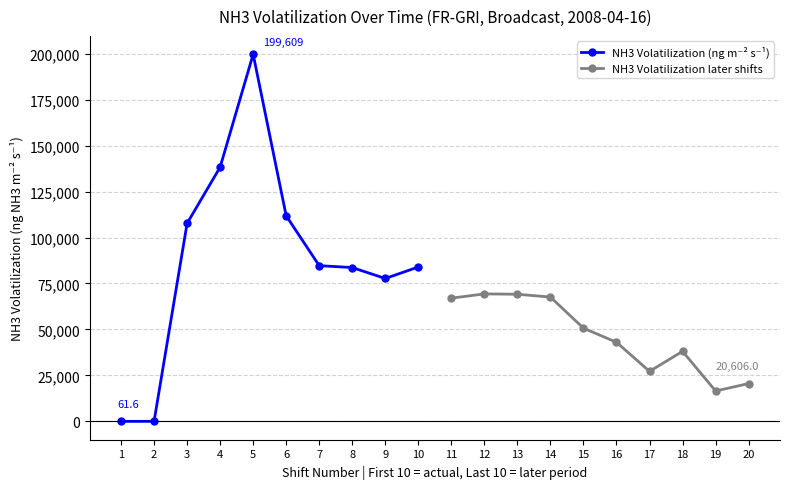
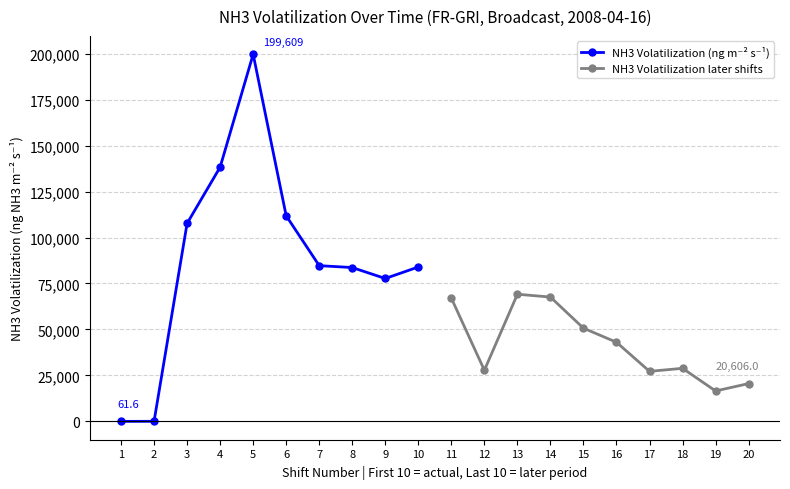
NH3 Volatilization later shifts, 12: 69,000 -> 28,000
NH3 Volatilization later shifts, 18: 38,000 -> 29,000
